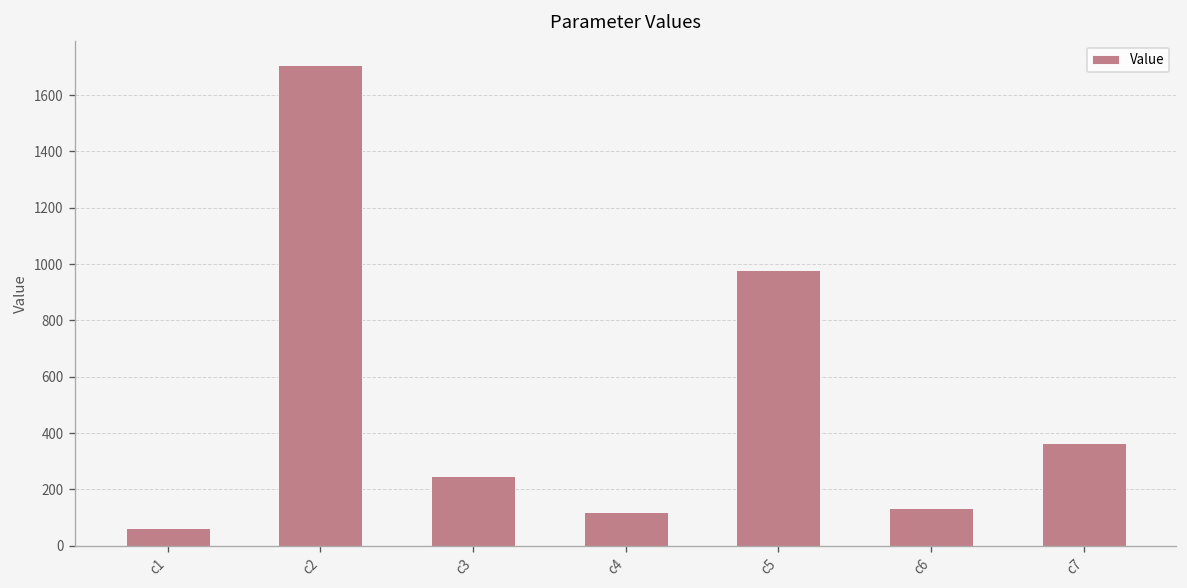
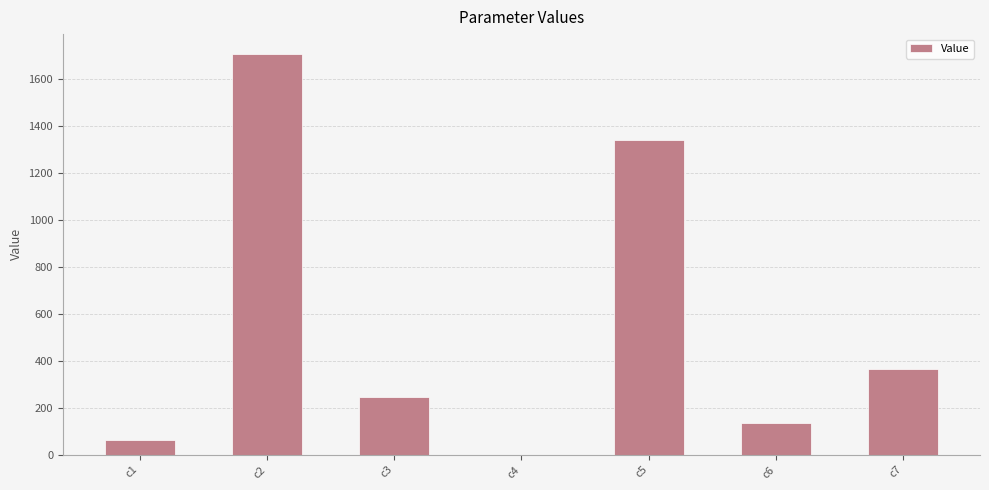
c4: 120 -> 0
c5: 980 -> 1340
